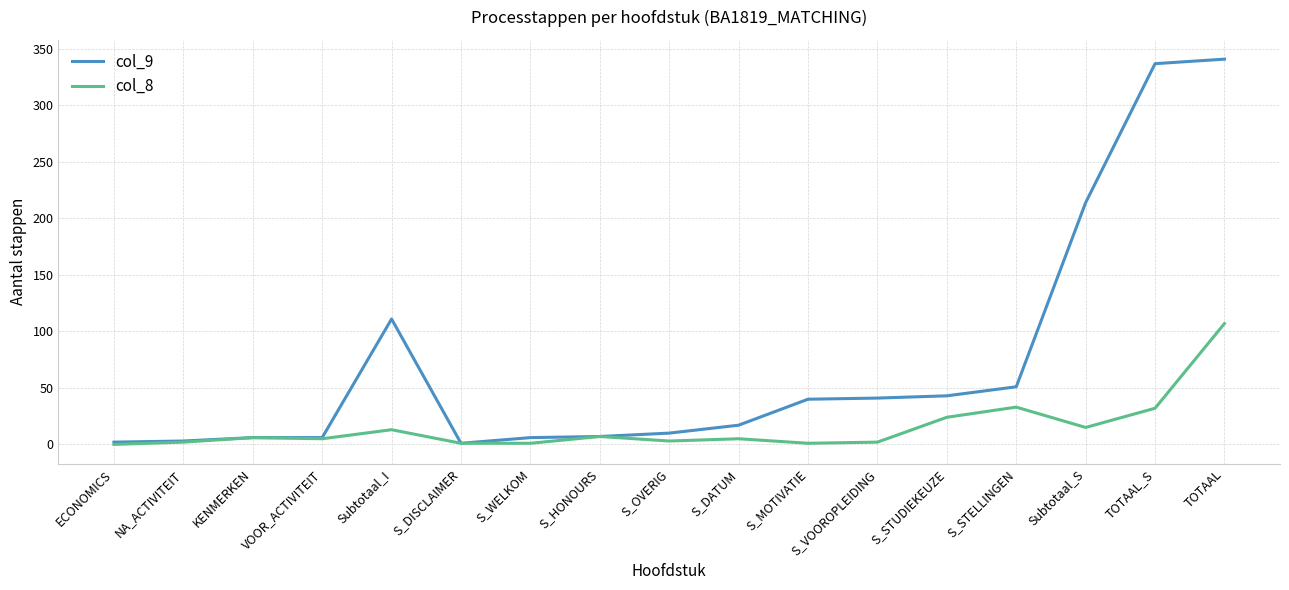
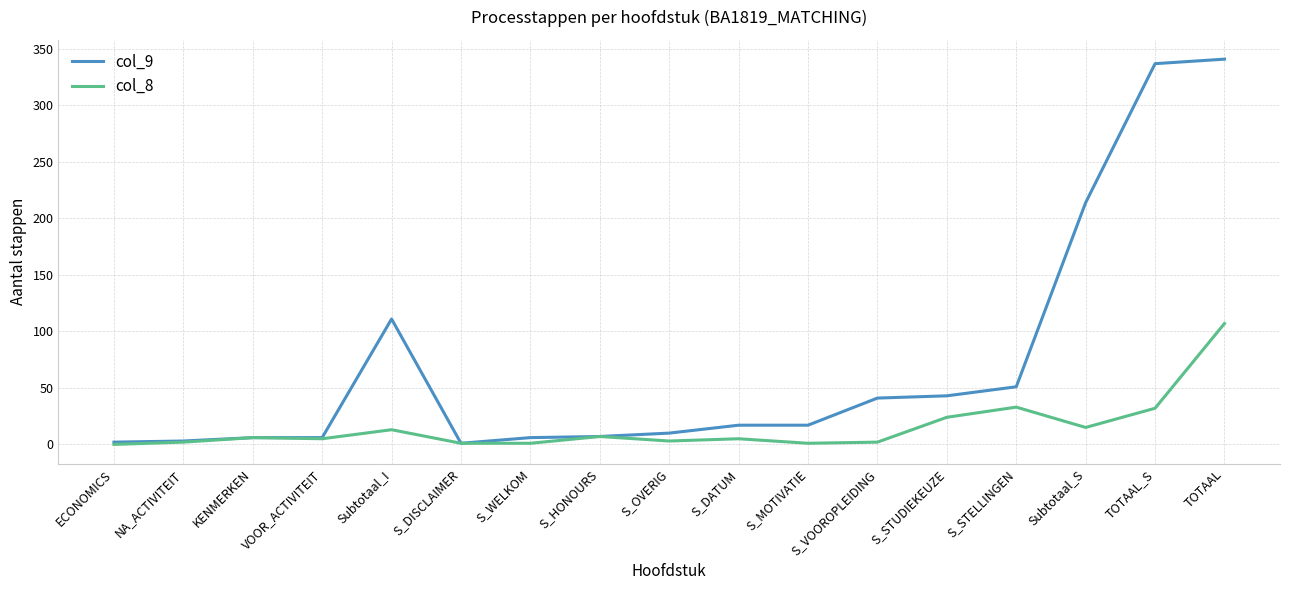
col_9, S_MOTIVATIE: 40 -> 17
